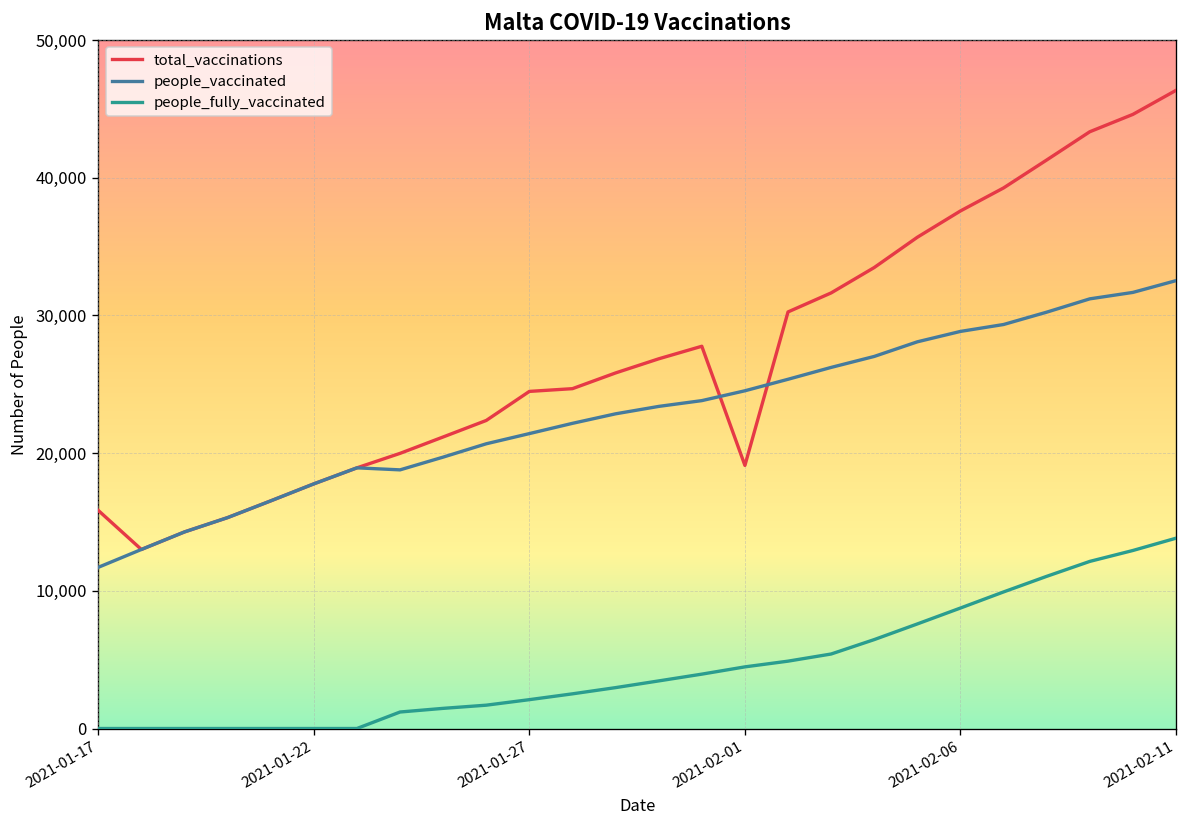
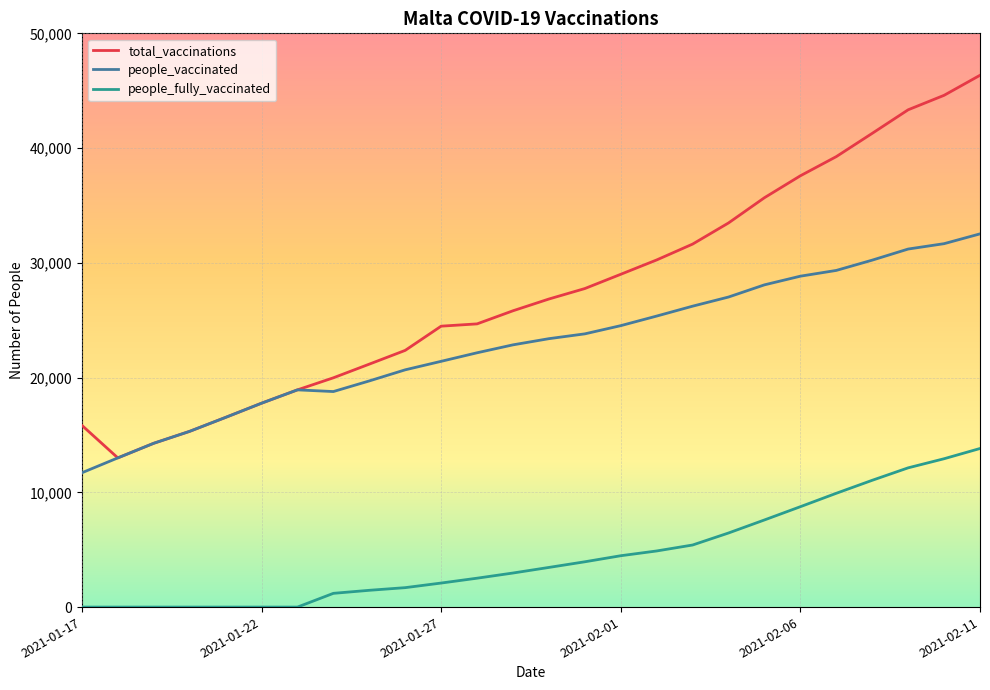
total_vaccinations, 2021-02-01: 19,100 -> 29,000
